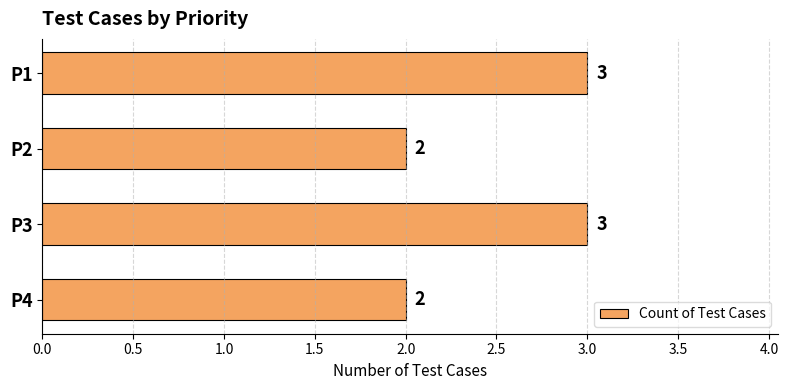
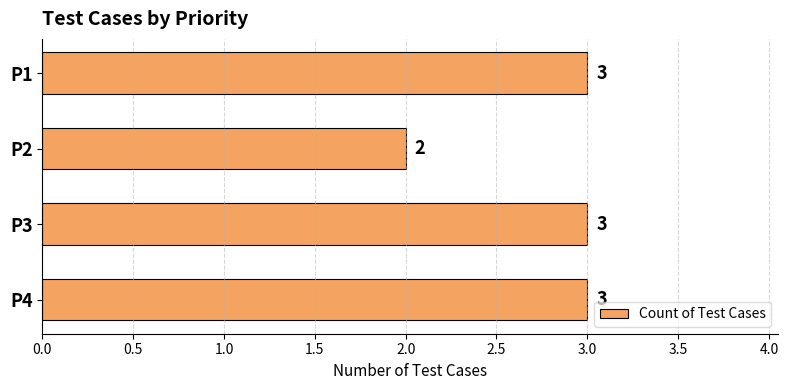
P4: 2 -> 3
